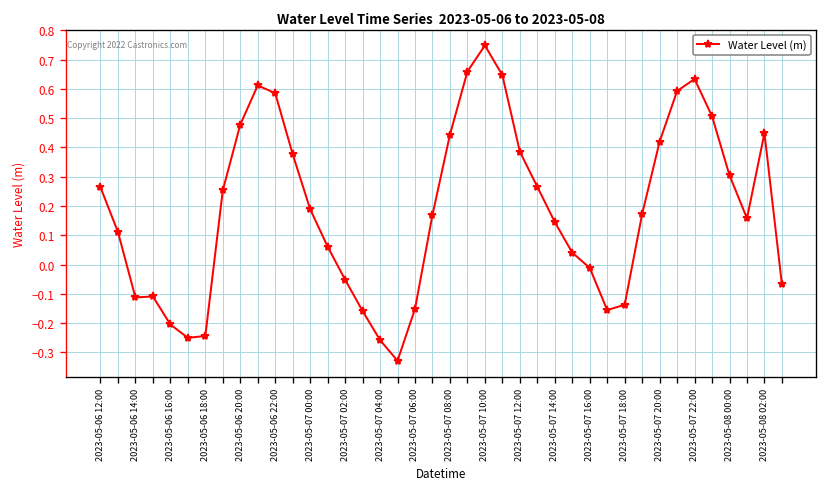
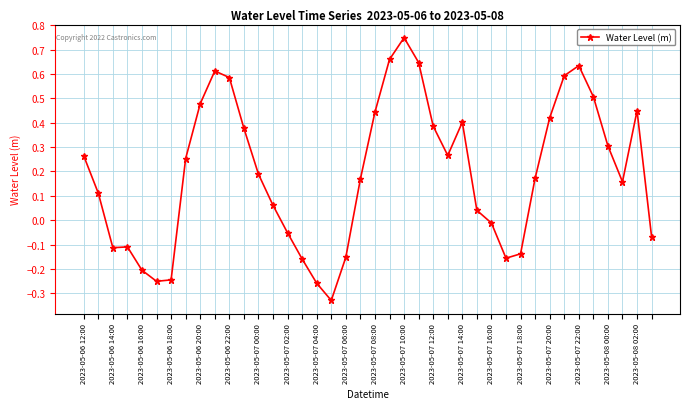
2023-05-07 14:00: 0.15 -> 0.40
